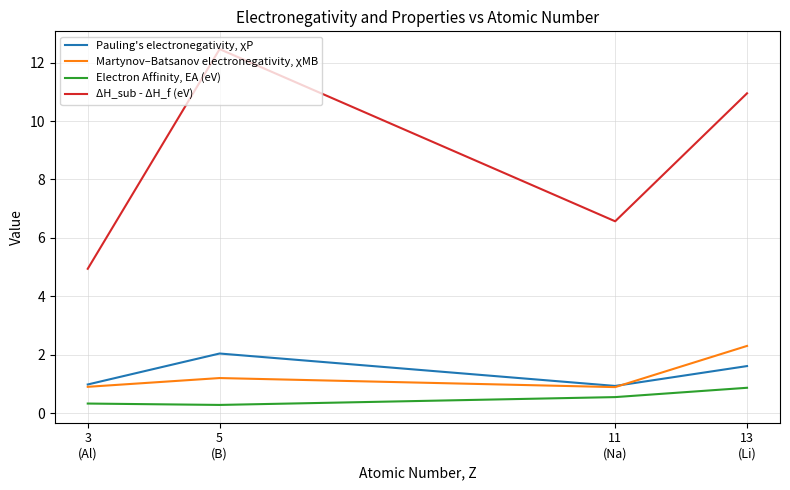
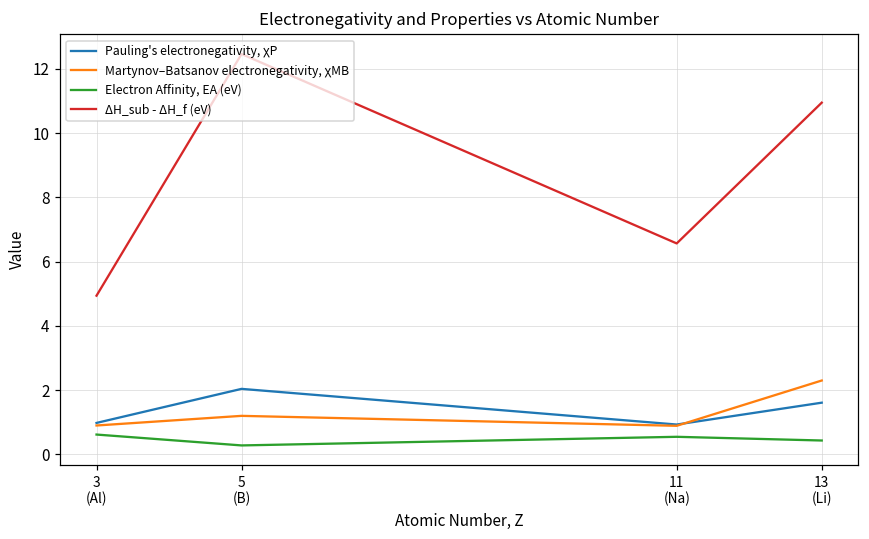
Electron Affinity, EA (eV), 3 (Al): 0.3 -> 0.6
Electron Affinity, EA (eV), 13 (Li): 0.9 -> 0.4
